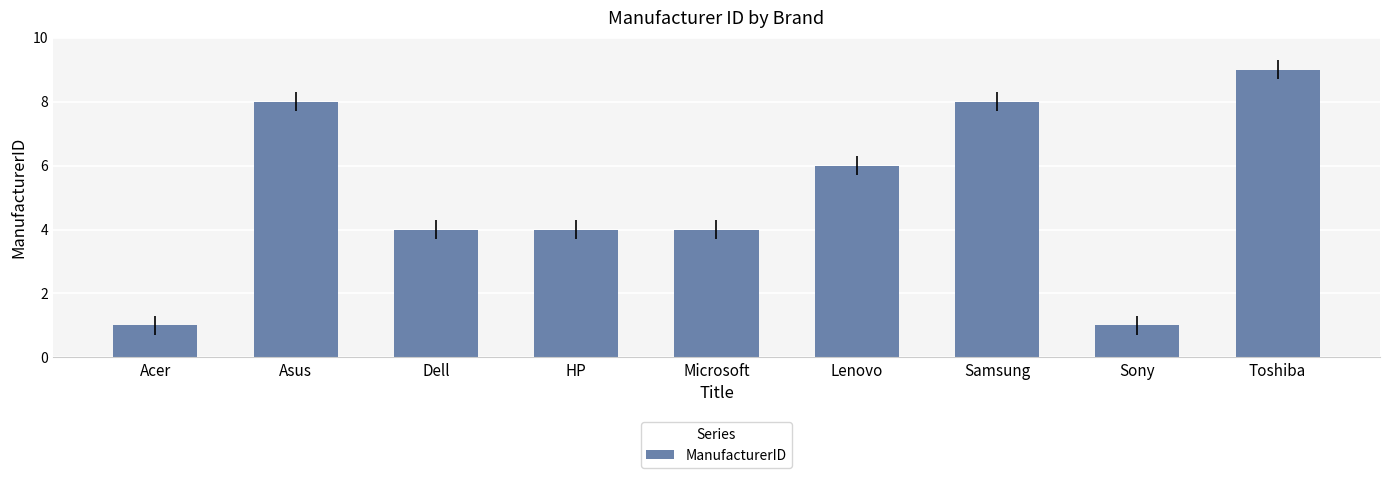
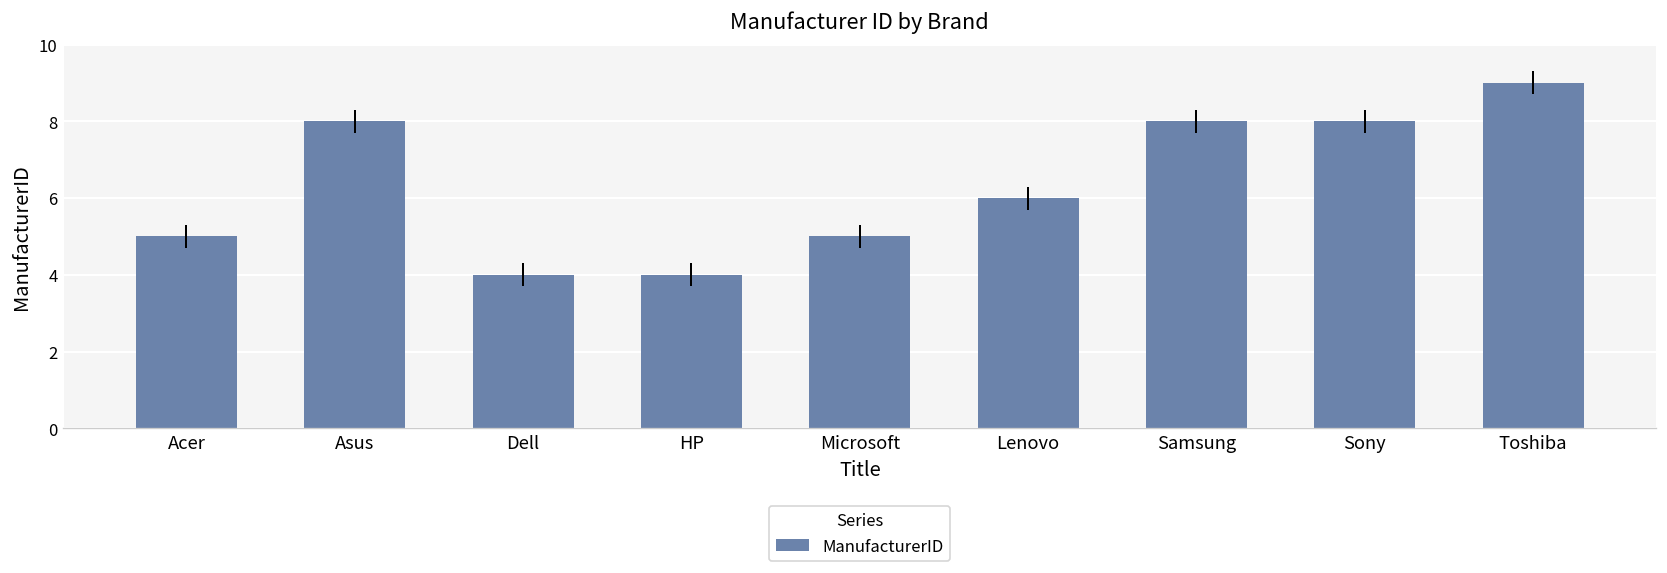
Acer: 1 -> 5
Microsoft: 4 -> 5
Sony: 1 -> 8
